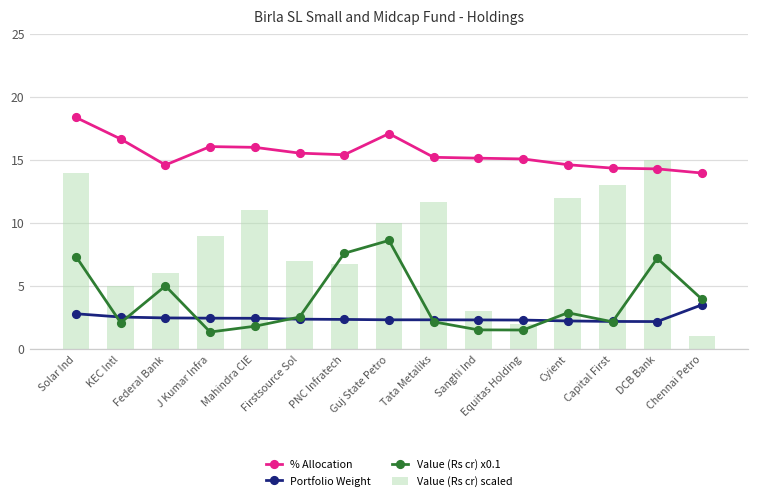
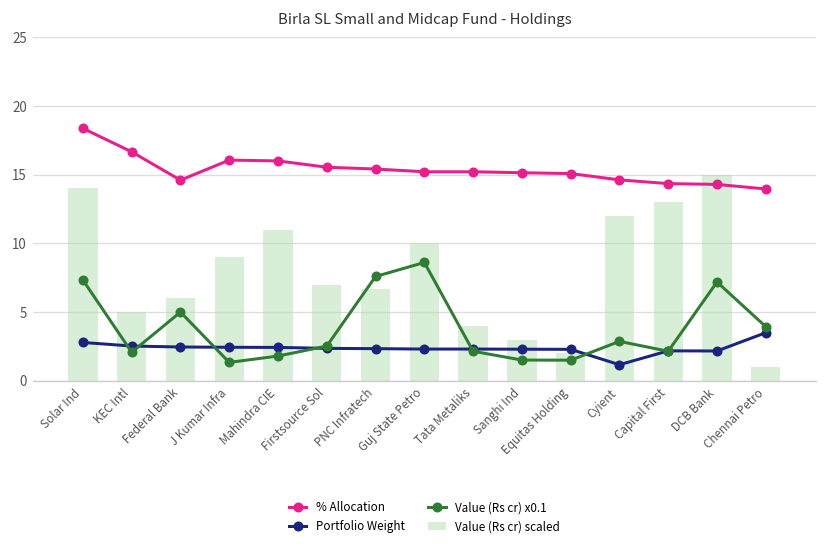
% Allocation, Guj State Petro: 17.1 -> 15.2
Value (Rs cr) scaled, Tata Metaliks: 11.7 -> 4.0
Portfolio Weight, Cyient: 2.2 -> 1.2
